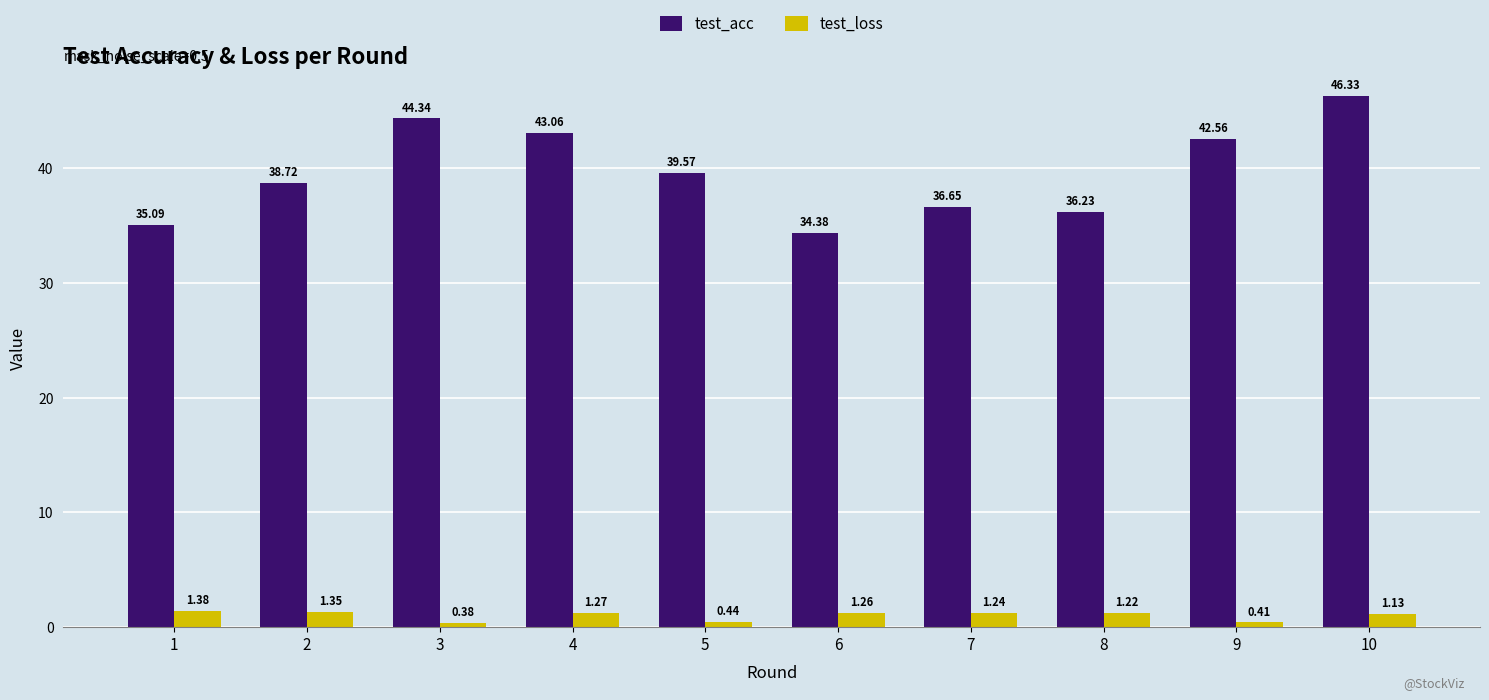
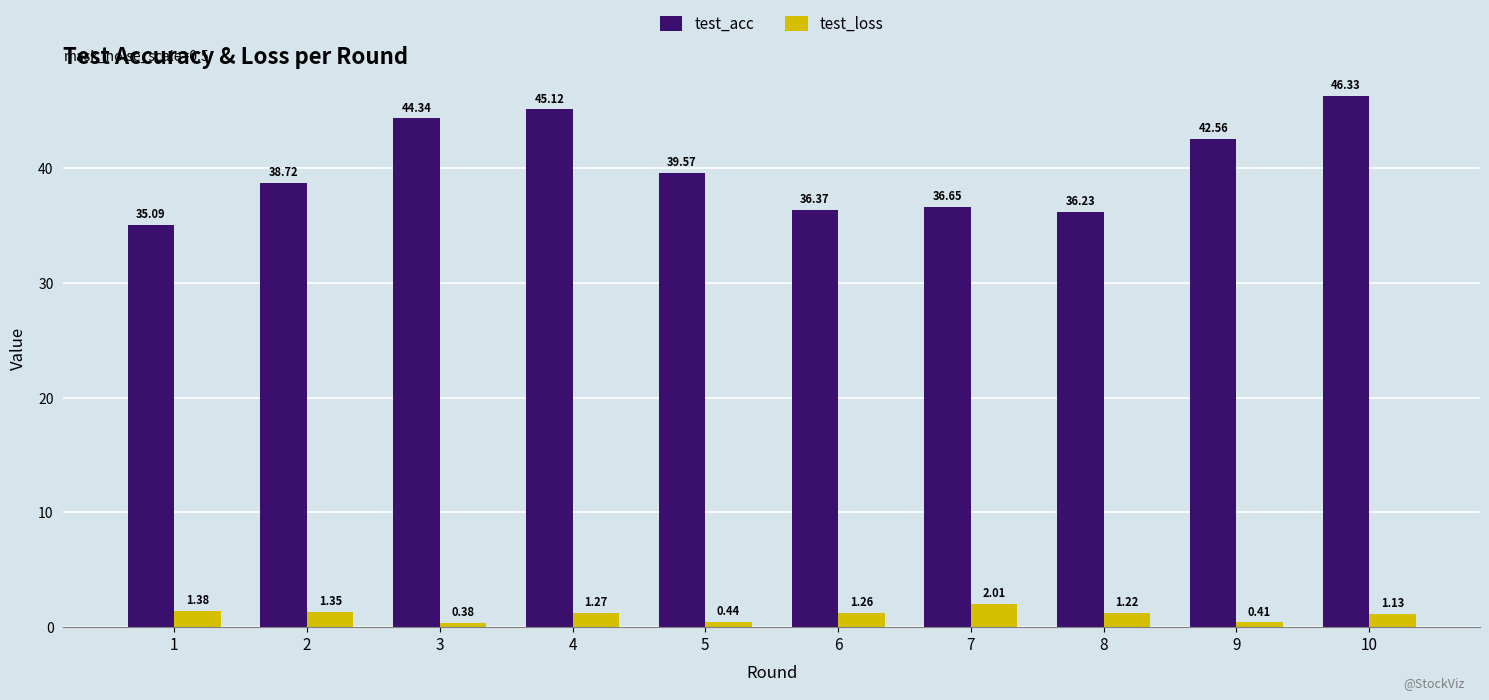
test_acc, 4: 43.06 -> 45.12
test_acc, 6: 34.38 -> 36.37
test_loss, 7: 1.24 -> 2.01
